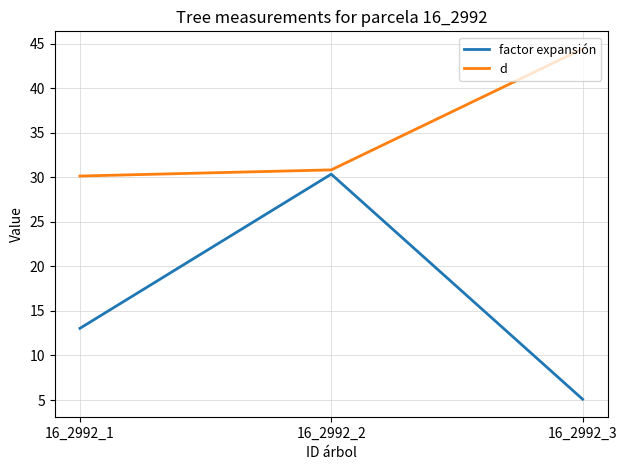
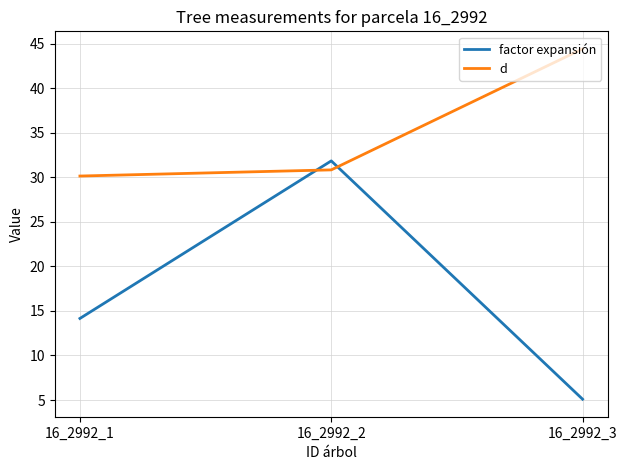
factor expansión, 16_2992_1: 13 -> 14
factor expansión, 16_2992_2: 30 -> 32
